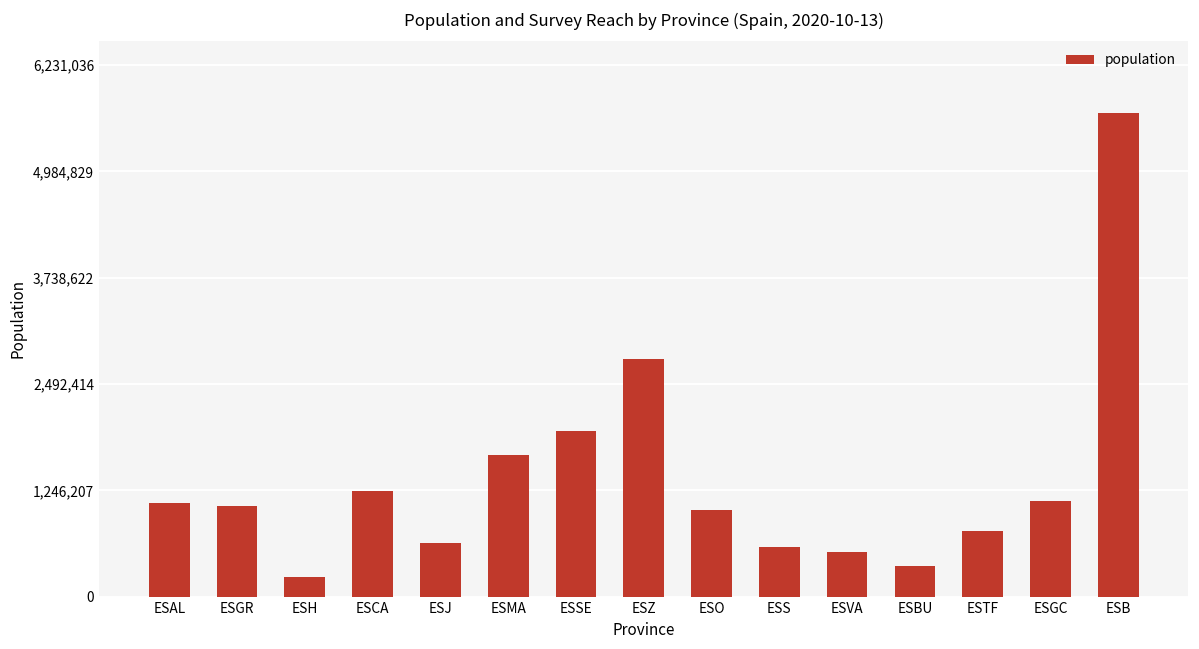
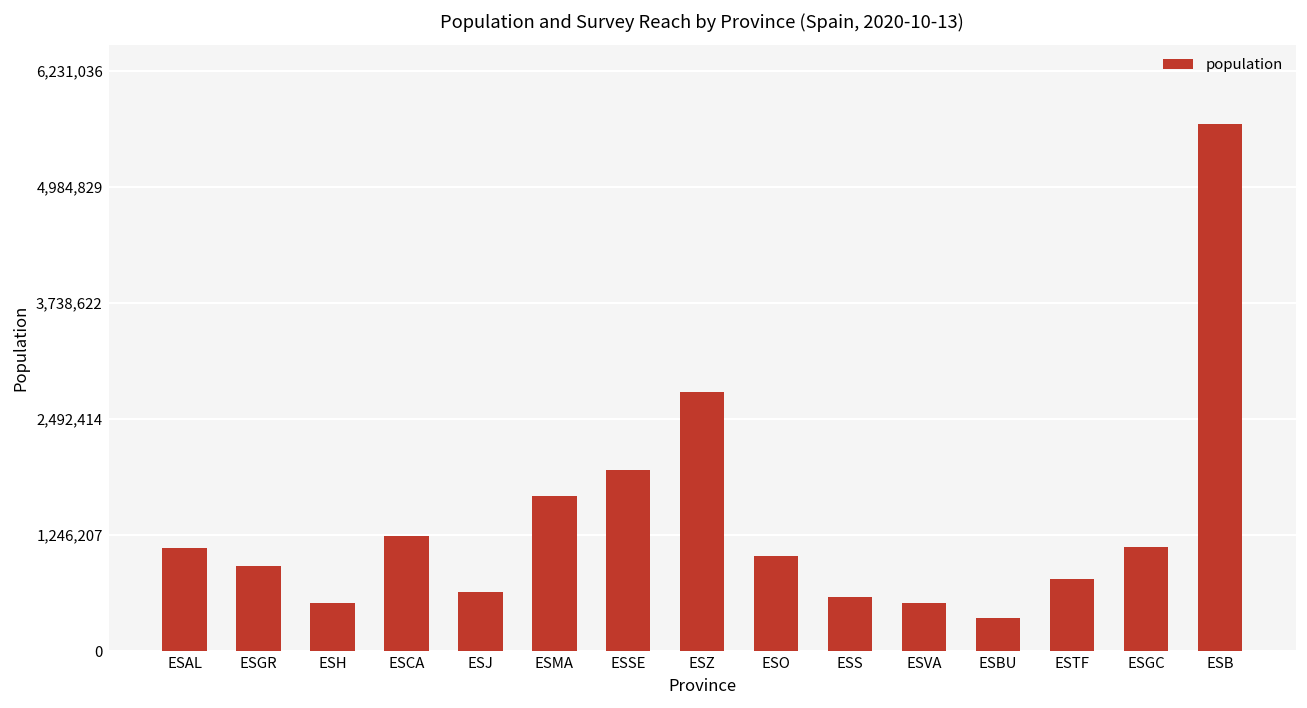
ESGR: 1,100,000 -> 900,000
ESH: 200,000 -> 500,000
